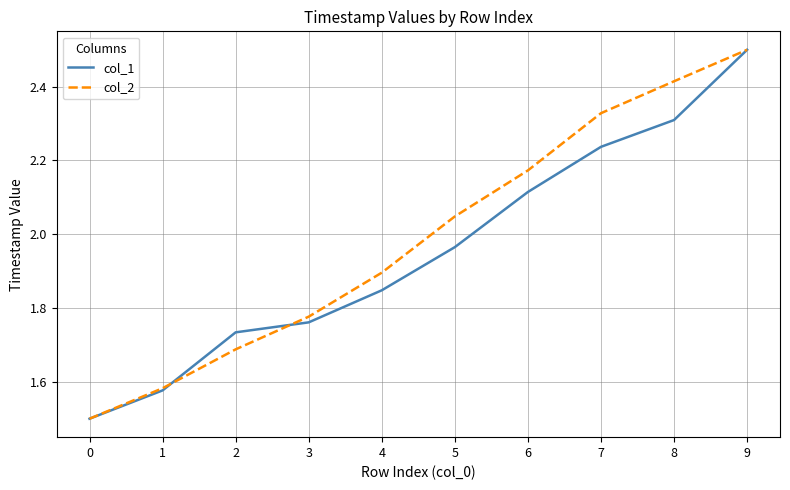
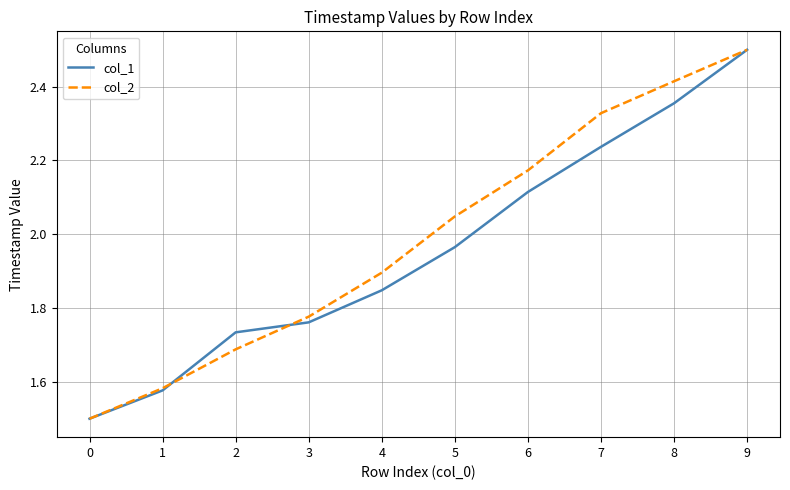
col_1, 8: 2.31 -> 2.35
